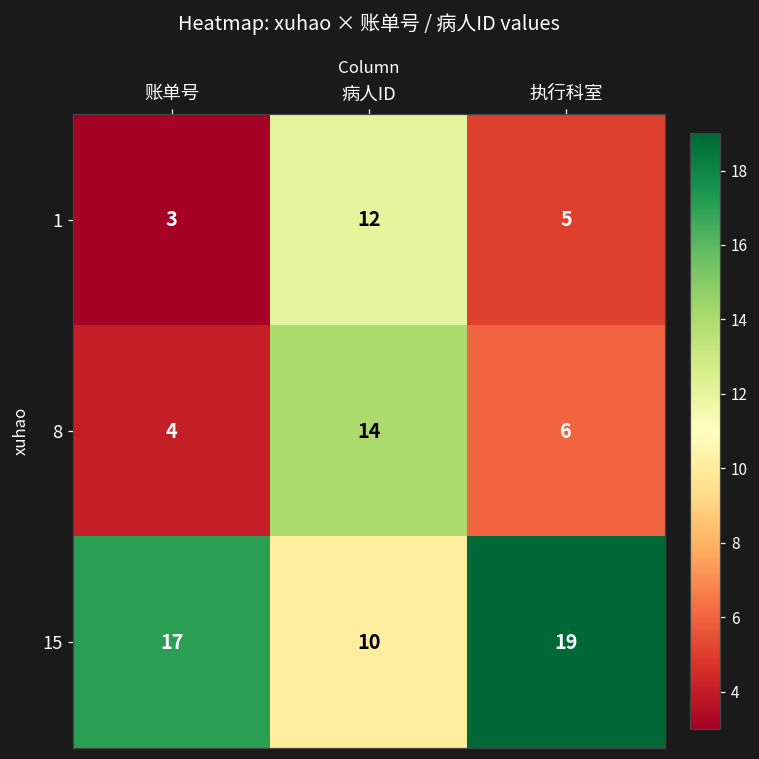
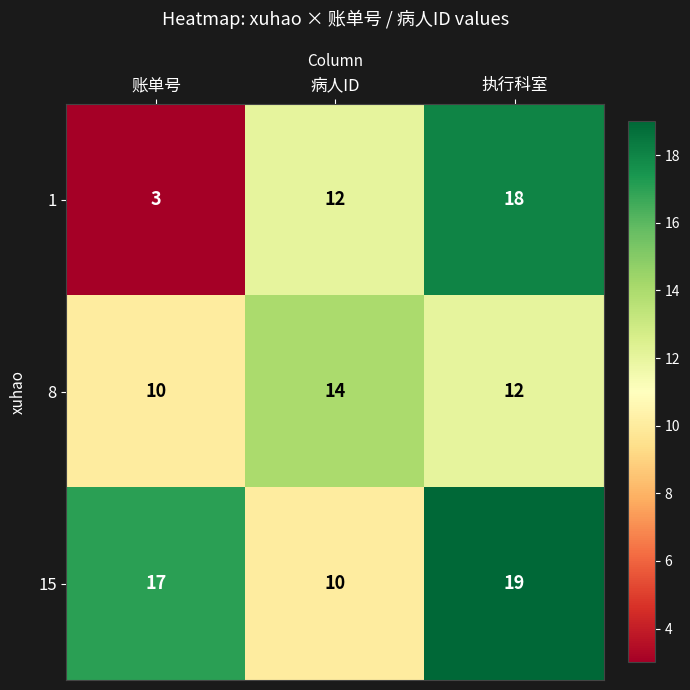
1, 执行科室: 5 -> 18
8, 账单号: 4 -> 10
8, 执行科室: 6 -> 12
